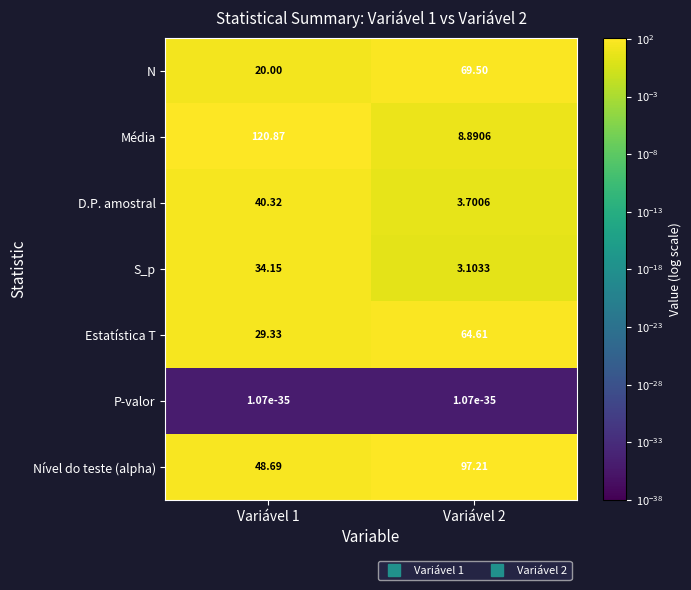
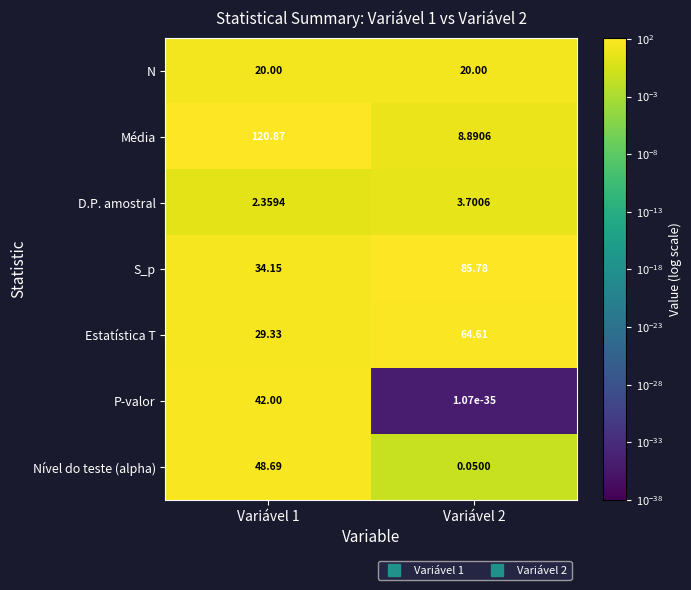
N, Variável 2: 69.50 -> 20.00
D.P. amostral, Variável 1: 40.32 -> 2.3594
S_p, Variável 2: 3.1033 -> 85.78
P-valor, Variável 1: 1.07e-35 -> 42.00
Nível do teste (alpha), Variável 2: 97.21 -> 0.0500
